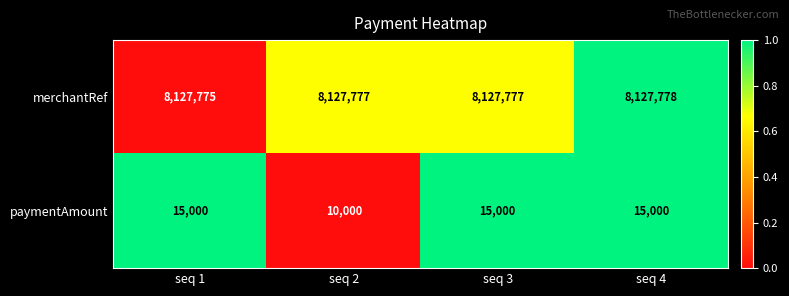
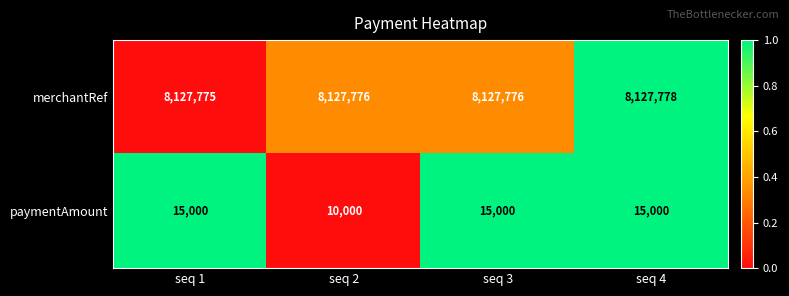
merchantRef, seq 2: 8,127,777 -> 8,127,776
merchantRef, seq 3: 8,127,777 -> 8,127,776
